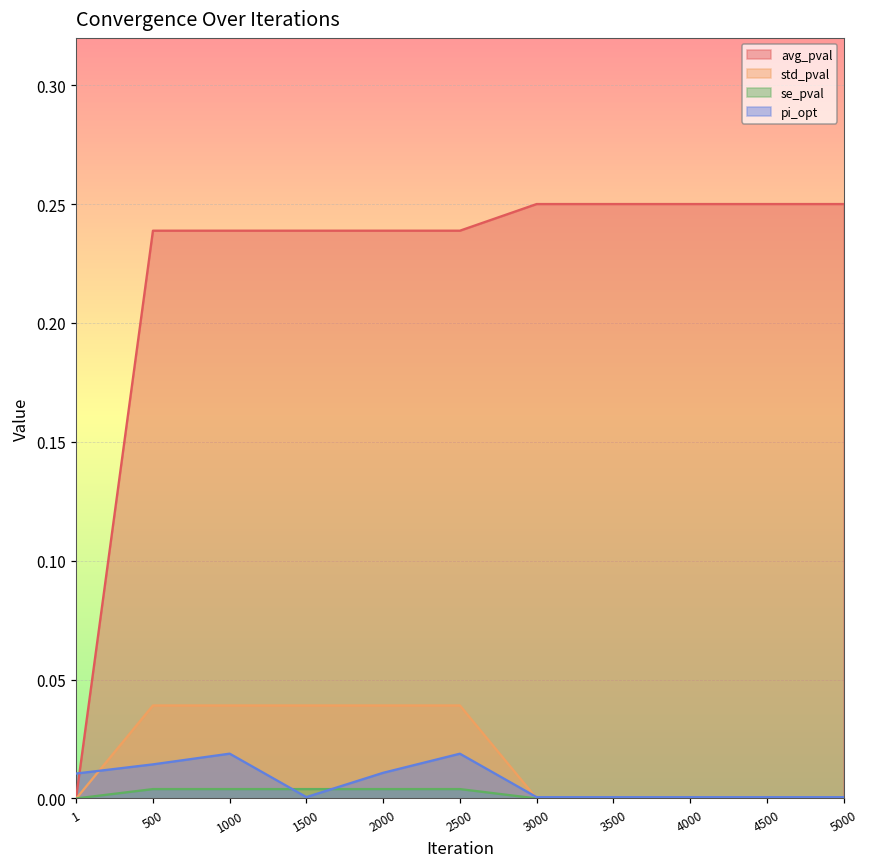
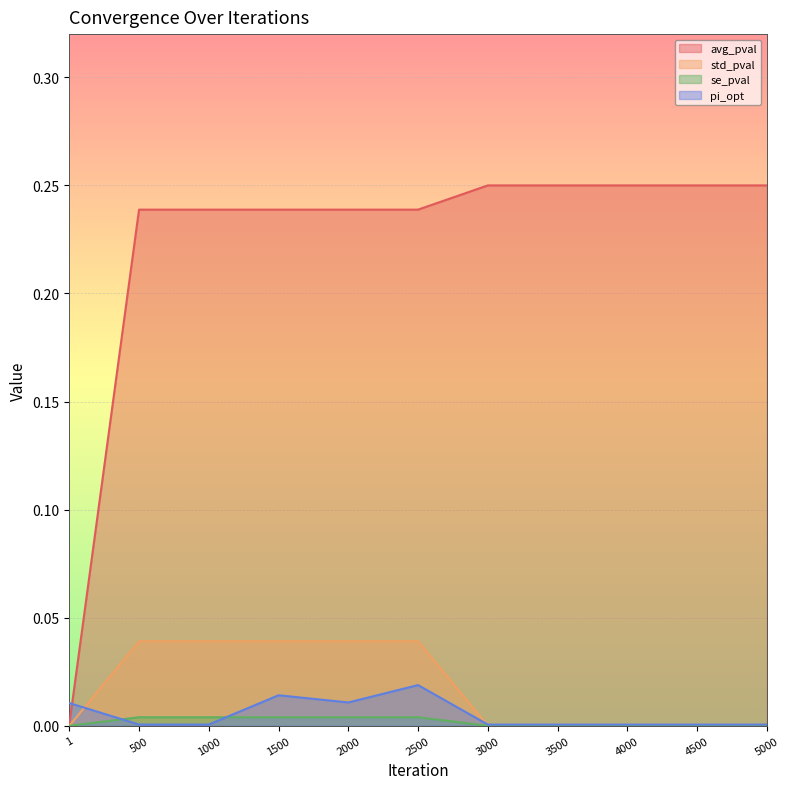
pi_opt, 500: 0.014 -> 0.001
pi_opt, 1000: 0.019 -> 0.001
pi_opt, 1500: 0.001 -> 0.014
